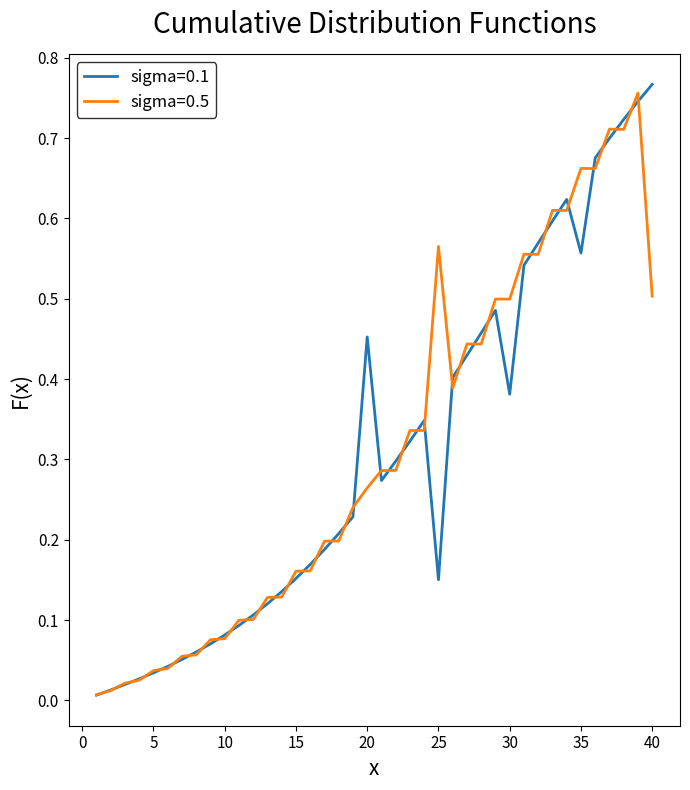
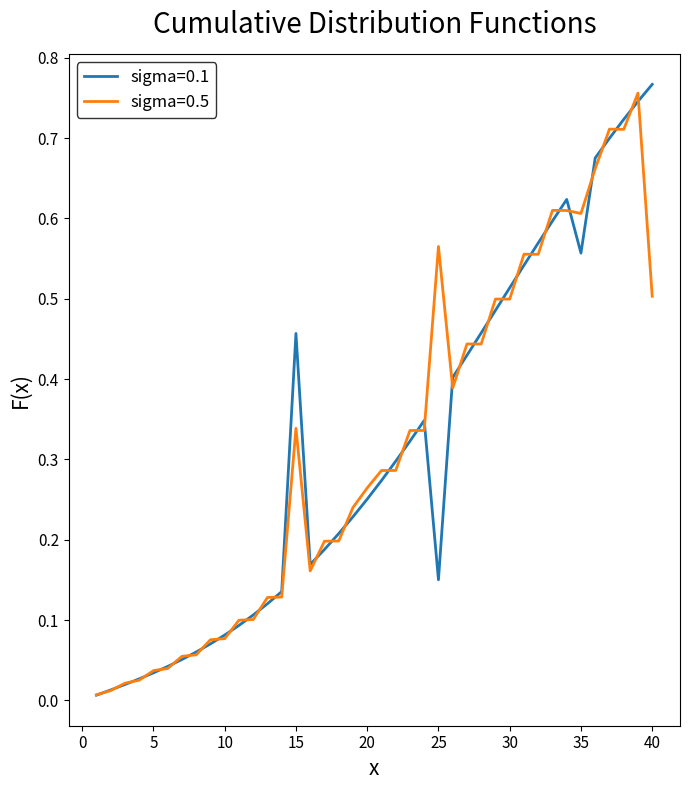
sigma=0.1, 15: 0.15 -> 0.46
sigma=0.5, 15: 0.16 -> 0.34
sigma=0.1, 20: 0.45 -> 0.25
sigma=0.1, 30: 0.38 -> 0.51
sigma=0.5, 35: 0.66 -> 0.61
